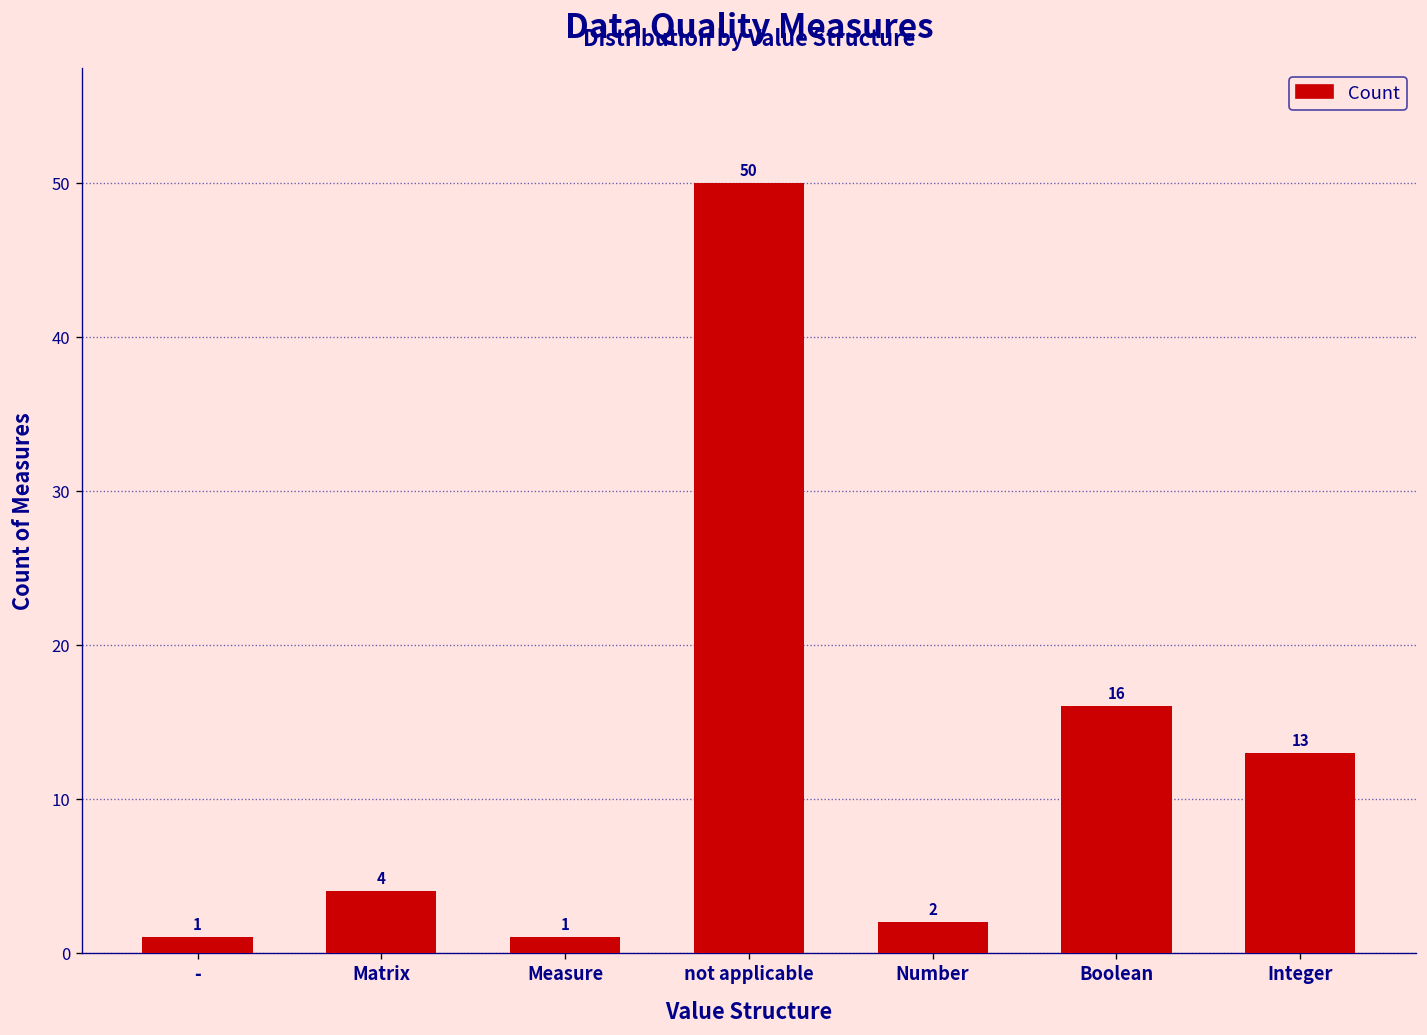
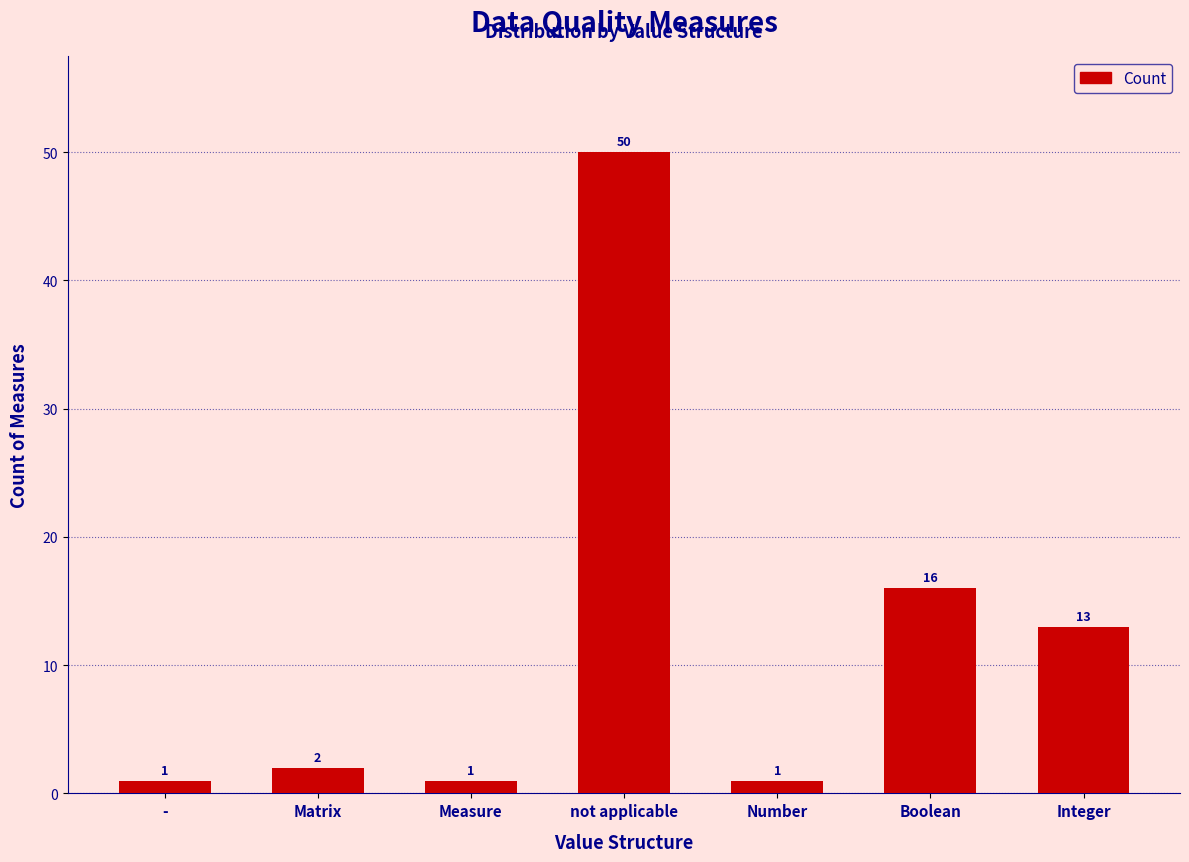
Matrix: 4 -> 2
Number: 2 -> 1
